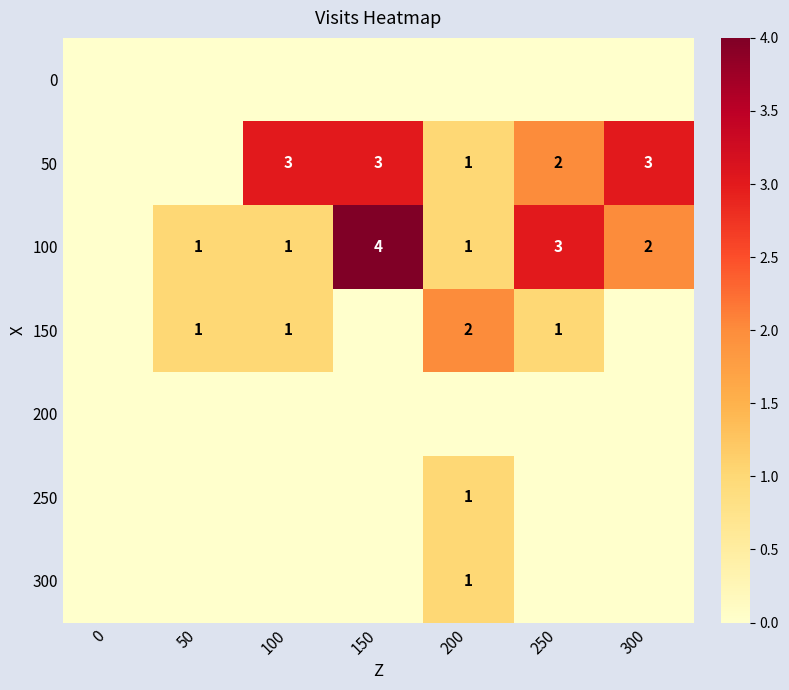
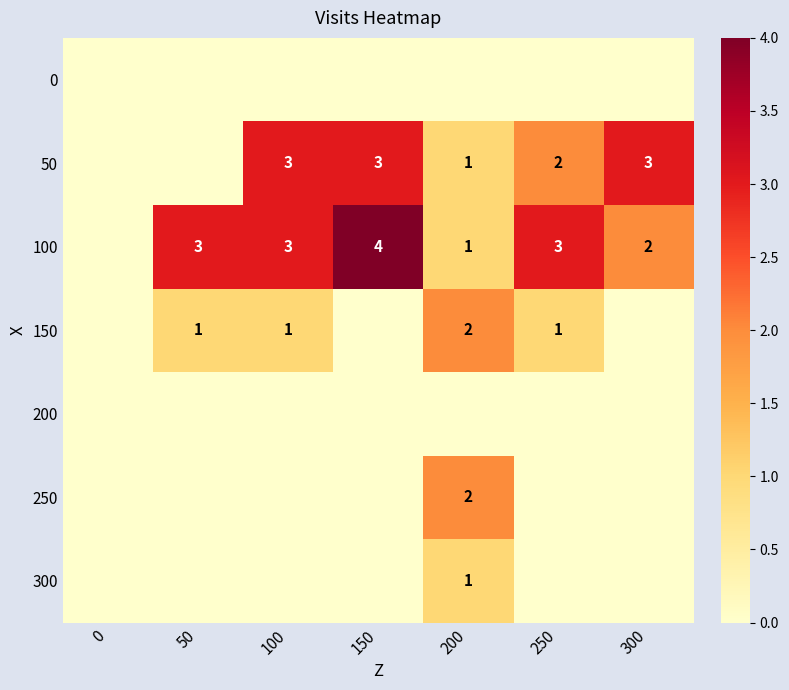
100, 50: 1 -> 3
100, 100: 1 -> 3
250, 200: 1 -> 2
